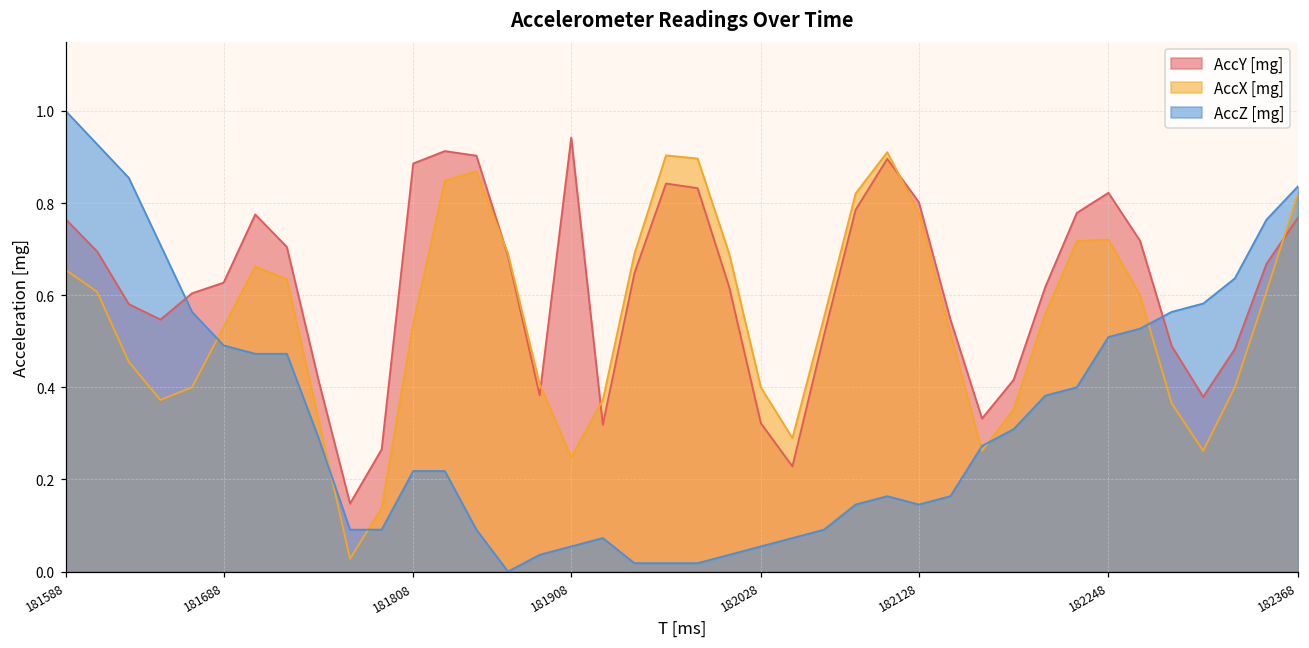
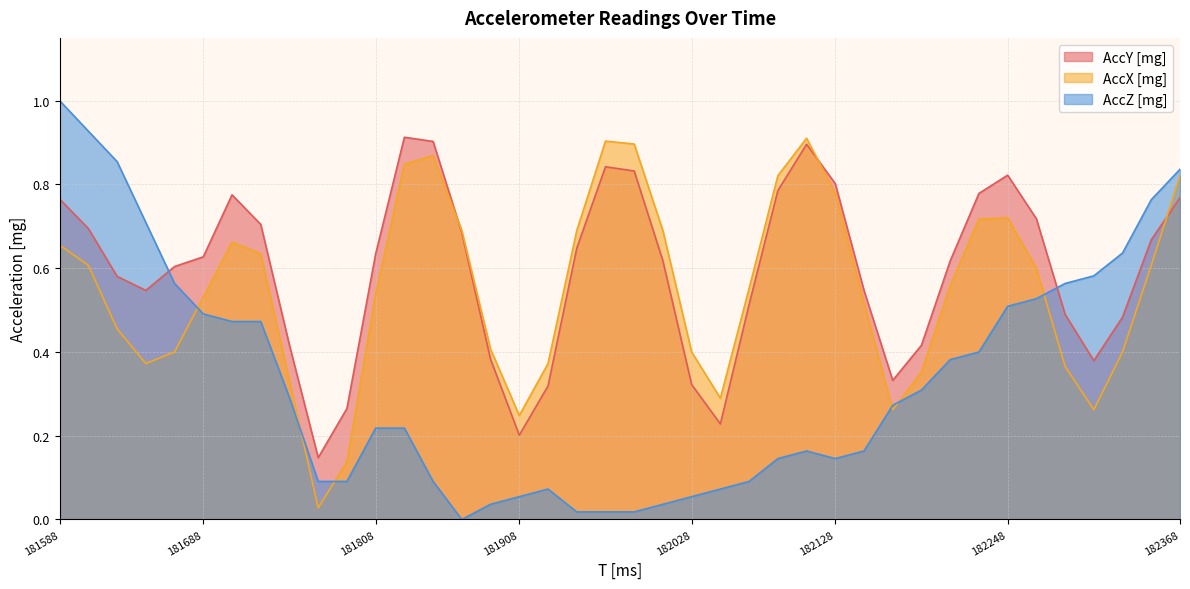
AccY [mg], 181808: 0.89 -> 0.63
AccY [mg], 181908: 0.94 -> 0.20
